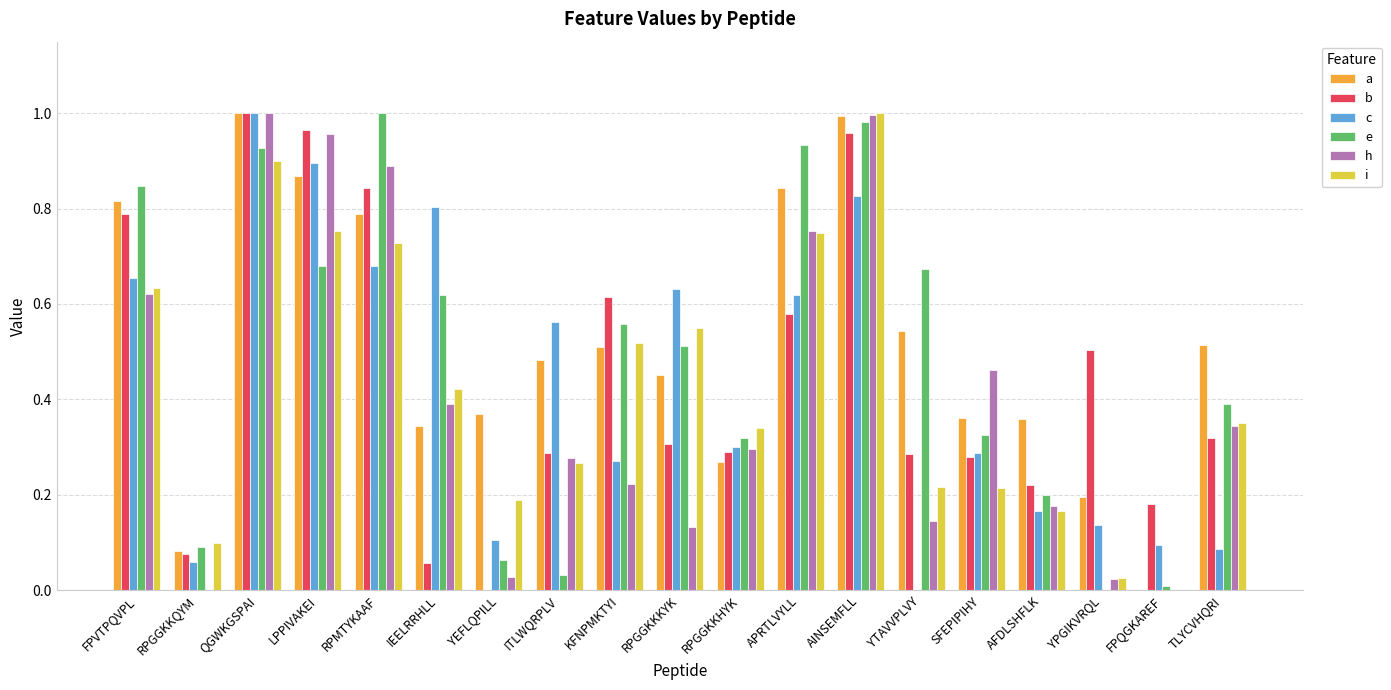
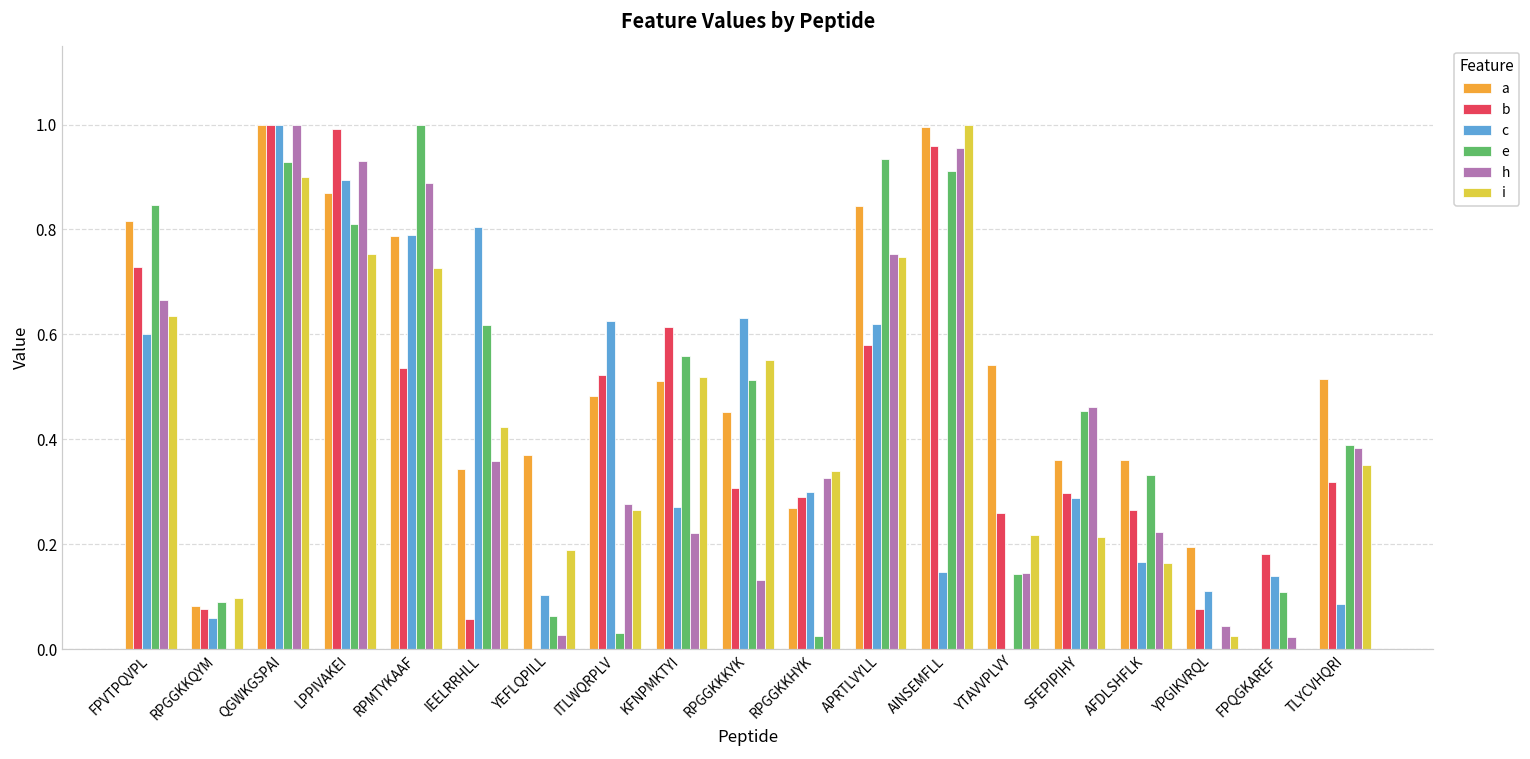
b, FPVTPQVPL: 0.79 -> 0.73
c, FPVTPQVPL: 0.66 -> 0.60
h, FPVTPQVPL: 0.62 -> 0.67
b, LPPIVAKEI: 0.96 -> 0.99
e, LPPIVAKEI: 0.68 -> 0.81
h, LPPIVAKEI: 0.96 -> 0.93
b, RPMTYKAAF: 0.84 -> 0.54
c, RPMTYKAAF: 0.68 -> 0.79
h, IEELRRHLL: 0.39 -> 0.36
b, ITLWQRPLV: 0.29 -> 0.52
c, ITLWQRPLV: 0.56 -> 0.63
e, RPGGKKHYK: 0.32 -> 0.02
h, RPGGKKHYK: 0.30 -> 0.33
c, AINSEMFLL: 0.83 -> 0.15
e, AINSEMFLL: 0.98 -> 0.91
h, AINSEMFLL: 1.00 -> 0.96
b, YTAVVPLVY: 0.29 -> 0.26
e, YTAVVPLVY: 0.67 -> 0.14
b, SFEPIPIHY: 0.28 -> 0.30
e, SFEPIPIHY: 0.33 -> 0.45
b, AFDLSHFLK: 0.22 -> 0.26
e, AFDLSHFLK: 0.20 -> 0.33
h, AFDLSHFLK: 0.18 -> 0.22
b, YPGIKVRQL: 0.50 -> 0.08
c, YPGIKVRQL: 0.14 -> 0.11
h, YPGIKVRQL: 0.02 -> 0.04
c, FPQGKAREF: 0.10 -> 0.14
e, FPQGKAREF: 0.01 -> 0.11
h, FPQGKAREF: 0.00 -> 0.02
h, TLYCVHQRI: 0.34 -> 0.38
